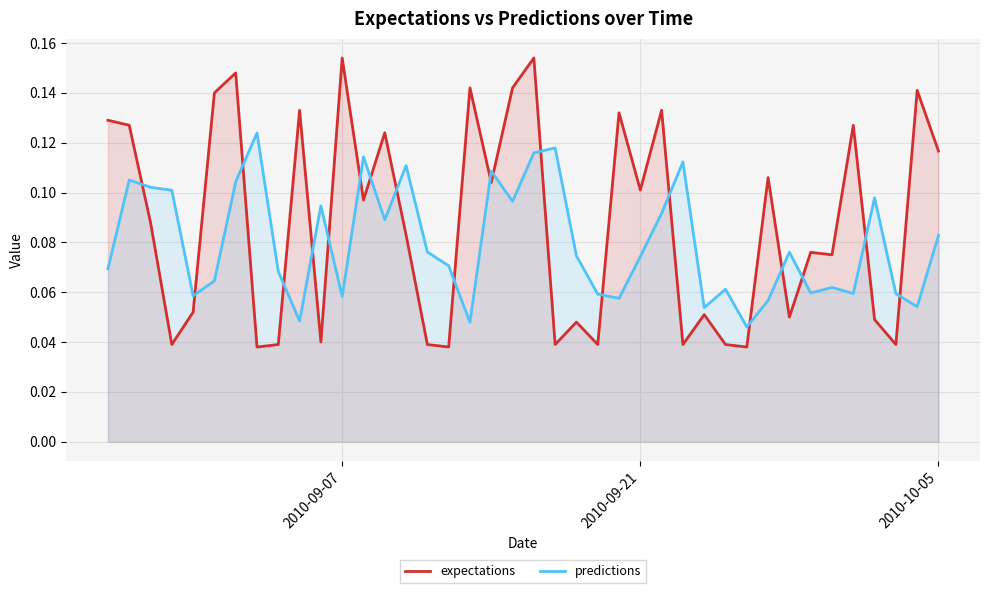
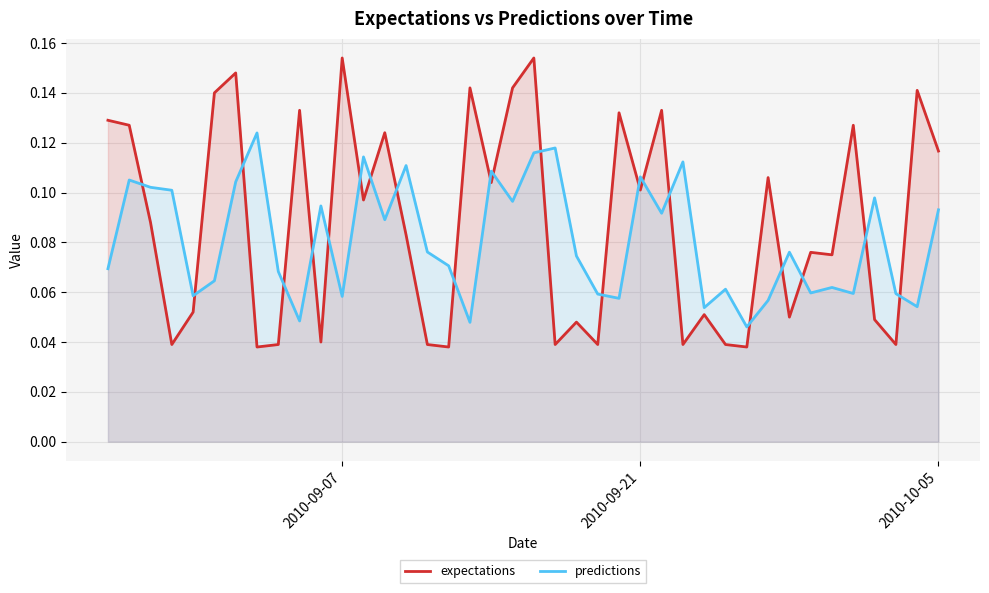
predictions, 2010-09-21: 0.074 -> 0.106
predictions, 2010-10-05: 0.083 -> 0.093
